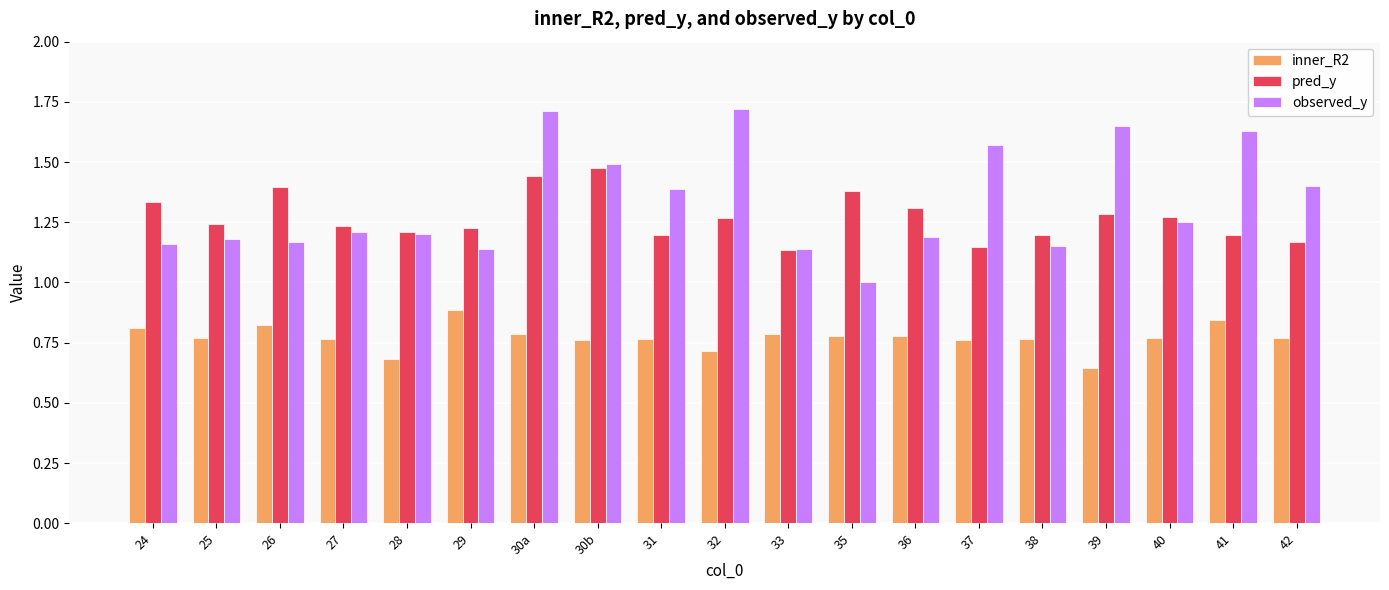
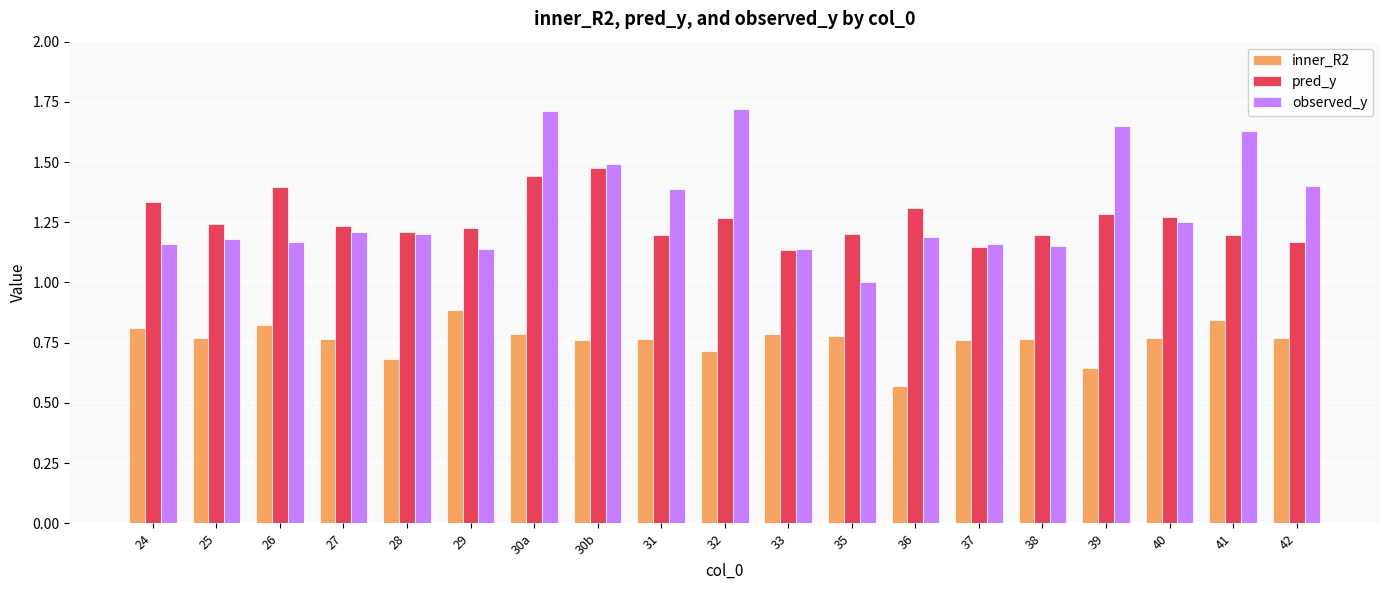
pred_y, 35: 1.38 -> 1.20
inner_R2, 36: 0.78 -> 0.57
observed_y, 37: 1.57 -> 1.16
